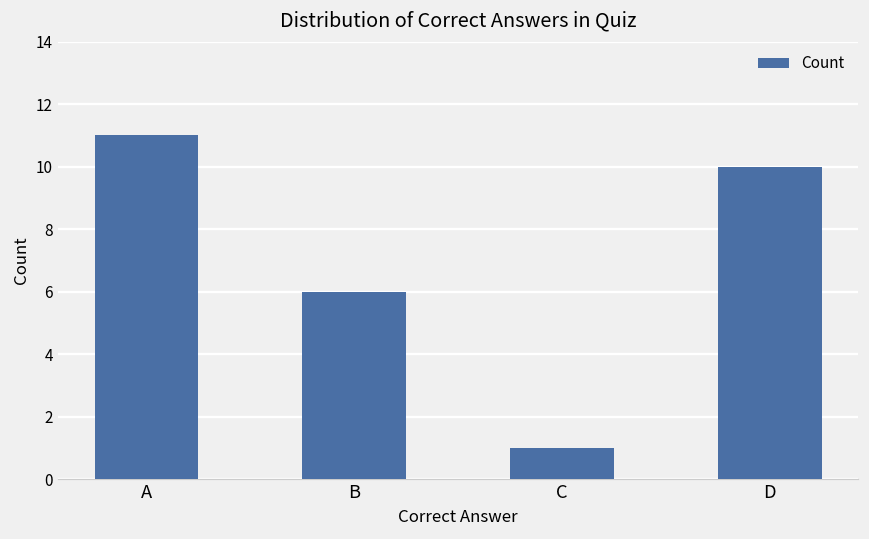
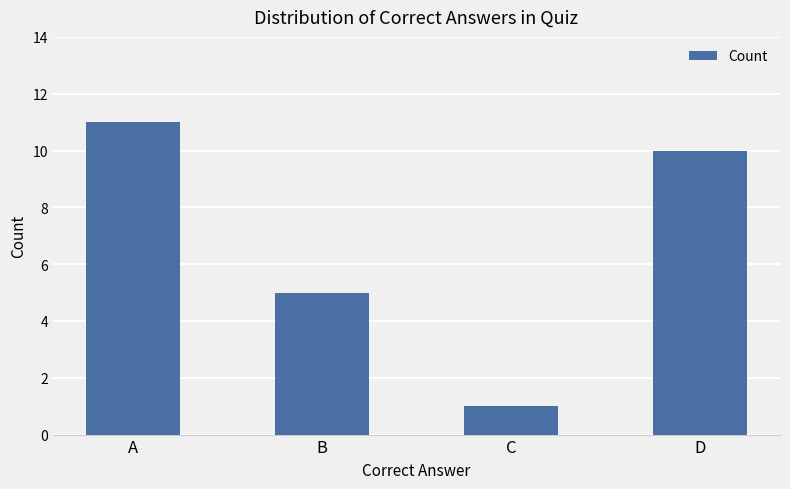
B: 6 -> 5
